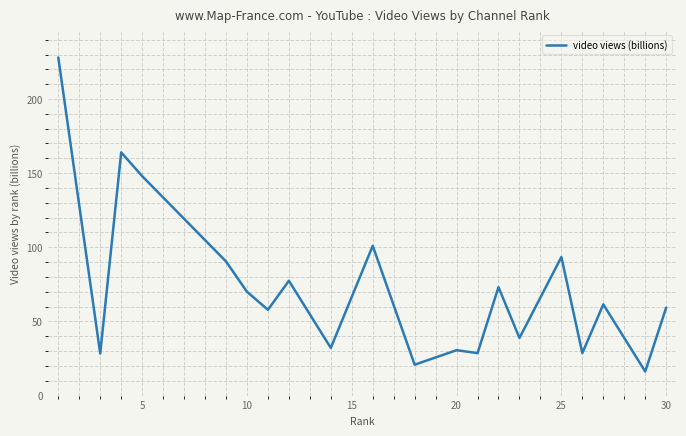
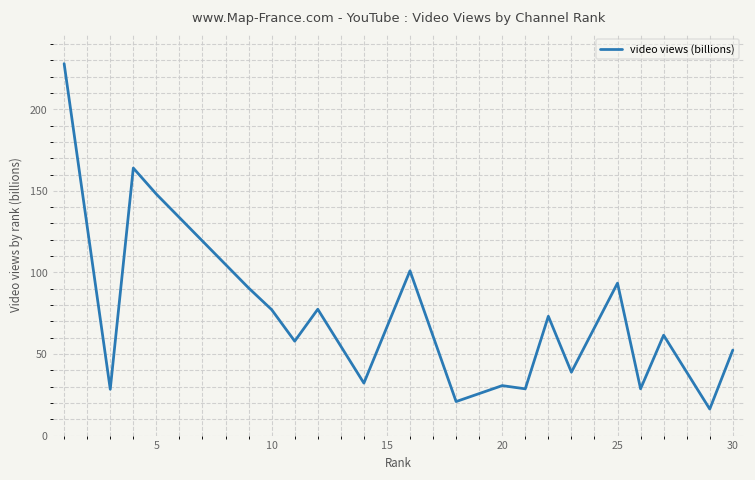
10: 70 -> 77
30: 59 -> 52
